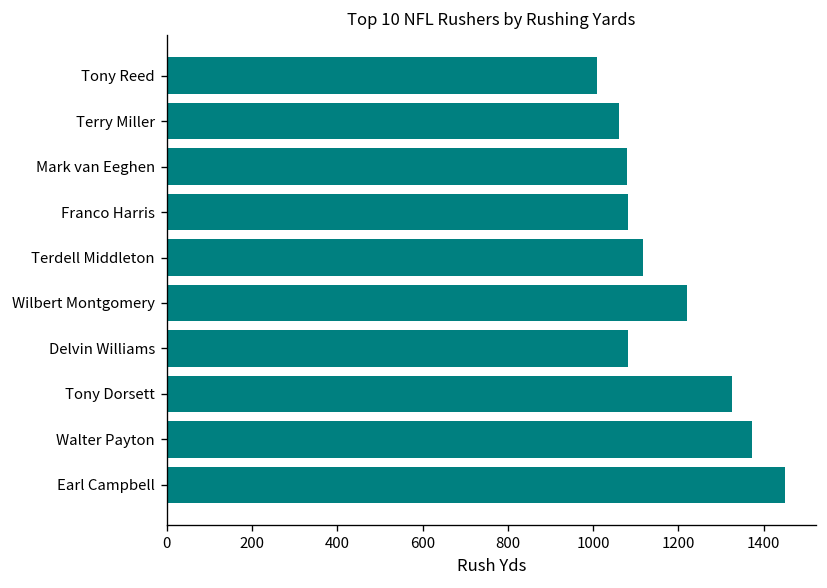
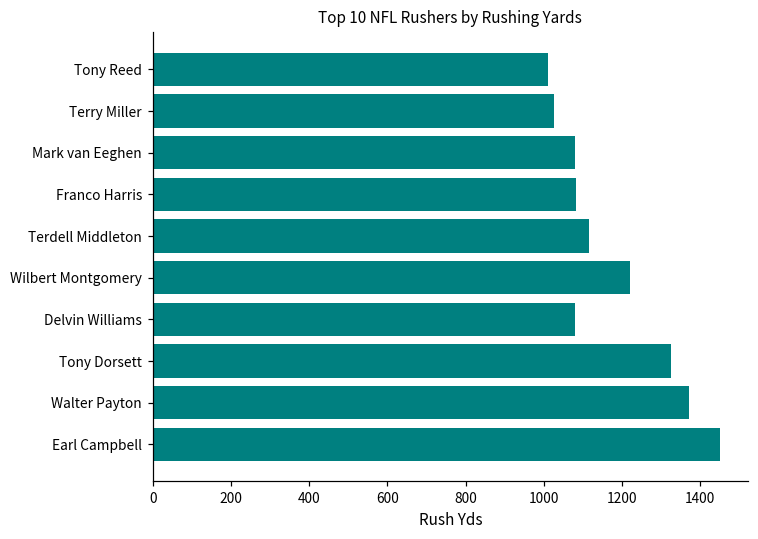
Terry Miller: 1060 -> 1030
